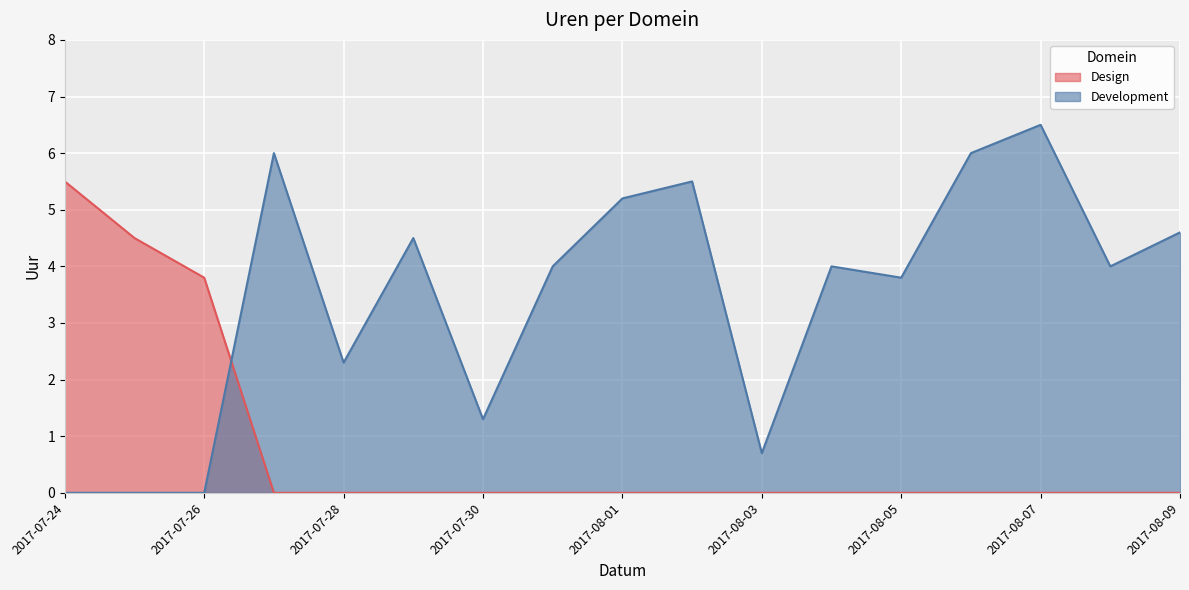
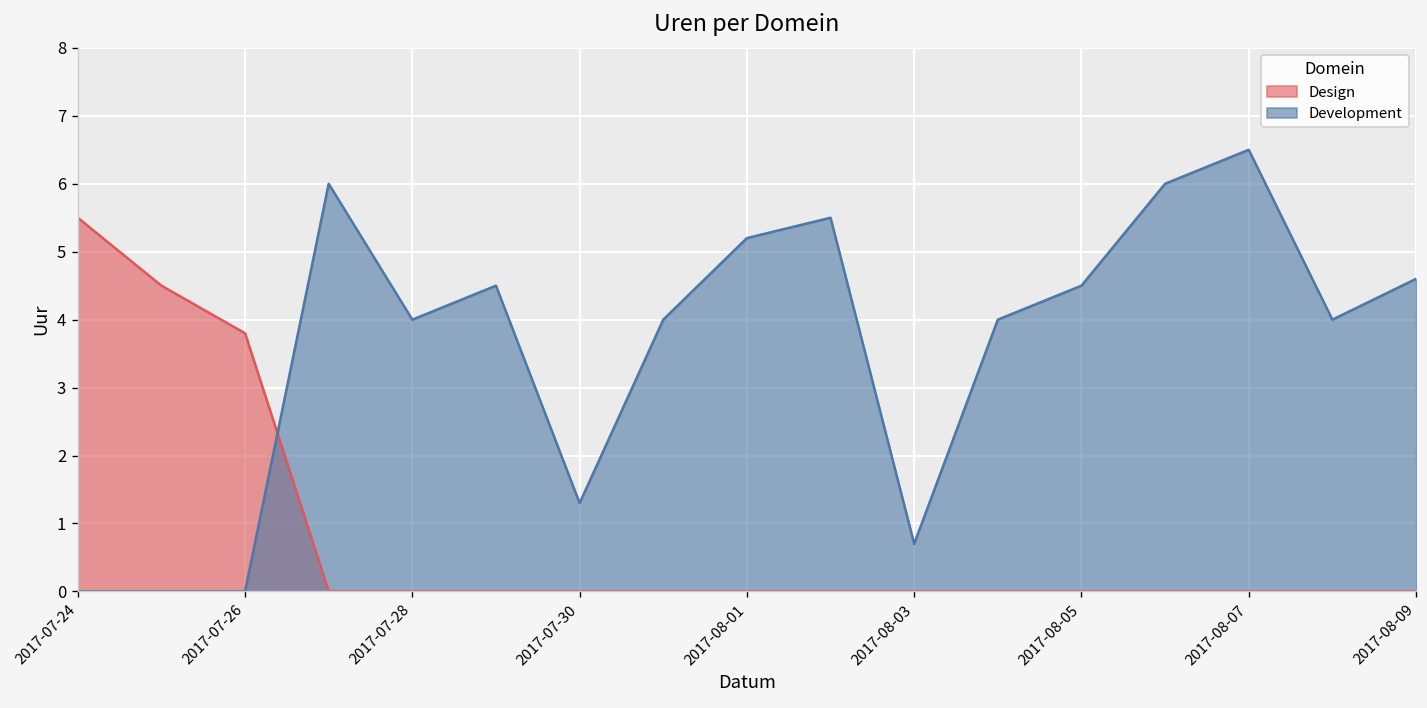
Development, 2017-07-28: 2.3 -> 4.0
Development, 2017-08-05: 3.8 -> 4.5
